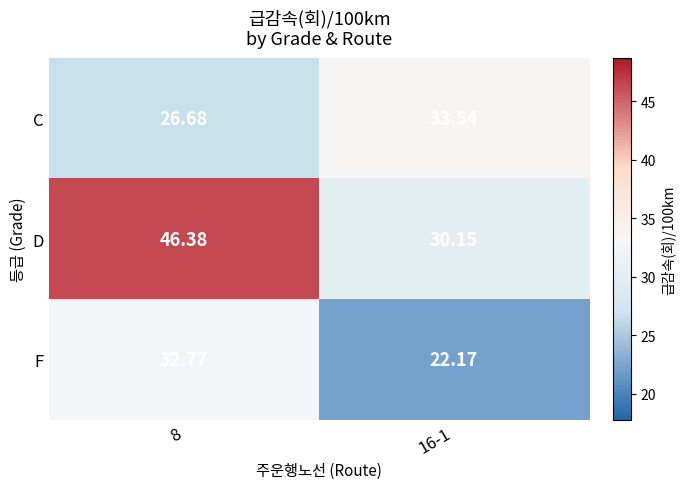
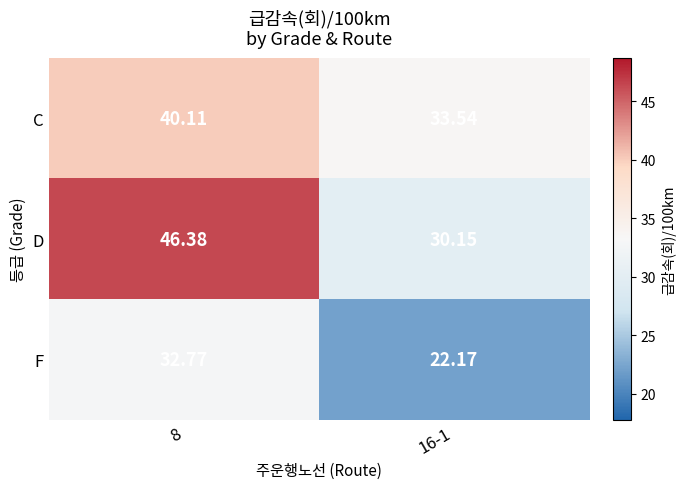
C, 8: 26.68 -> 40.11
